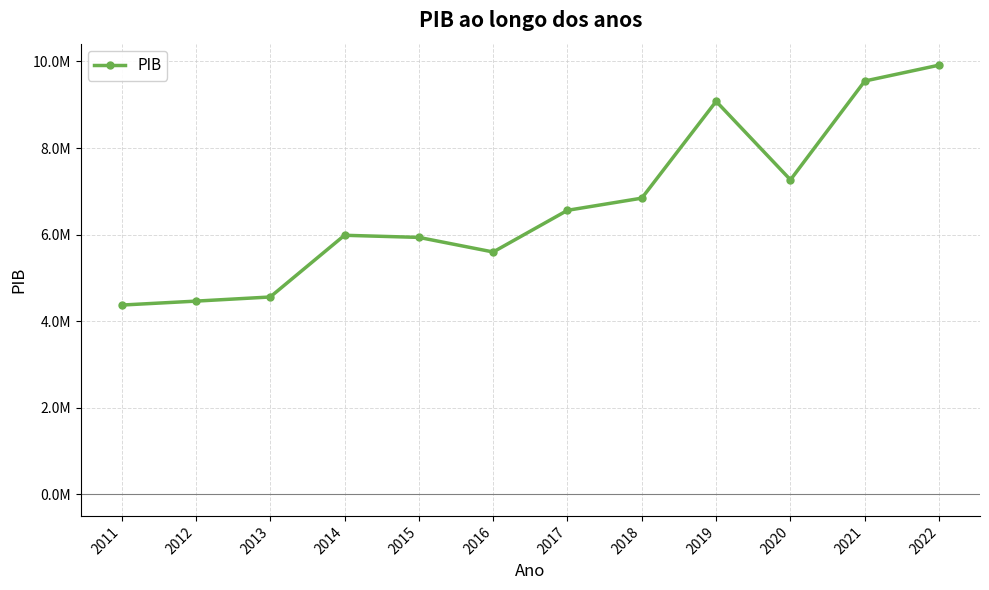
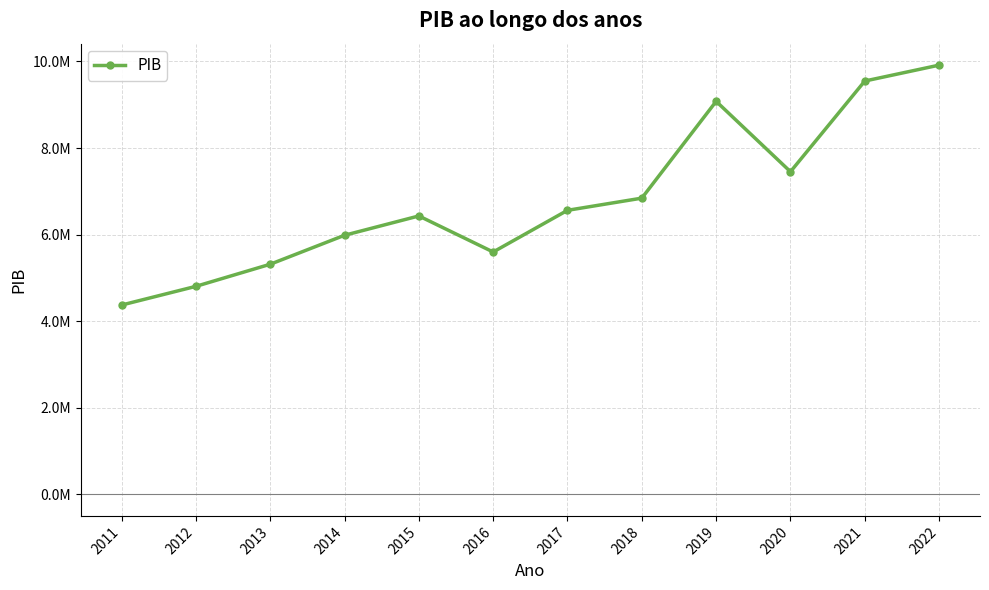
2012: 4500000 -> 4800000
2013: 4600000 -> 5300000
2015: 5900000 -> 6400000
2020: 7300000 -> 7500000
